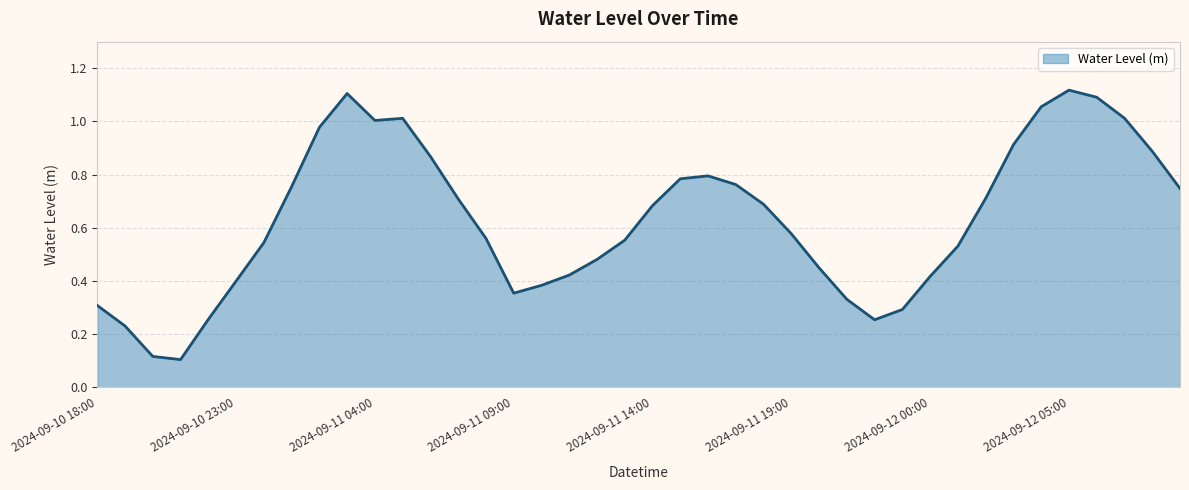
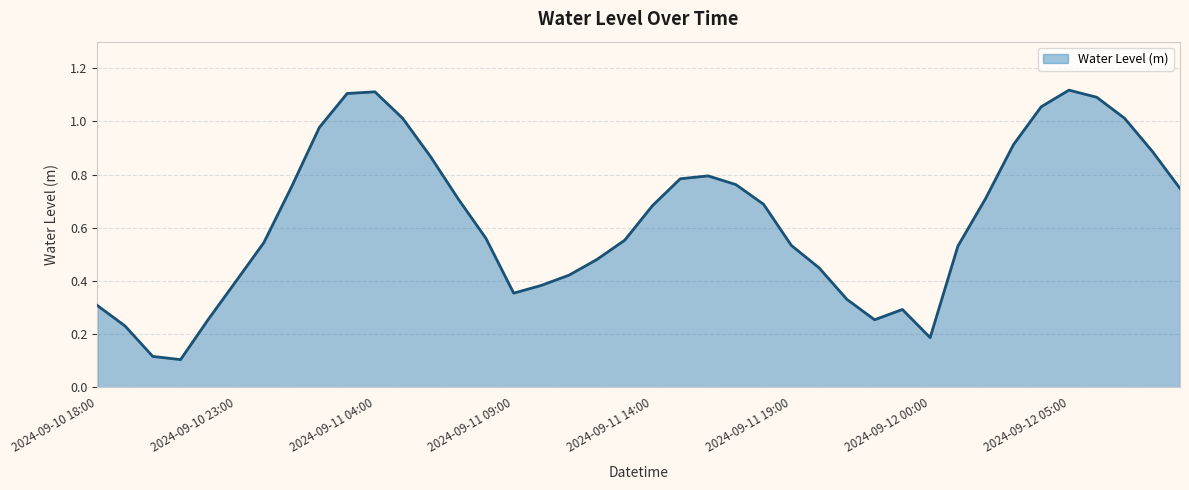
2024-09-11 04:00: 1.00 -> 1.11
2024-09-11 19:00: 0.58 -> 0.53
2024-09-12 00:00: 0.42 -> 0.19
